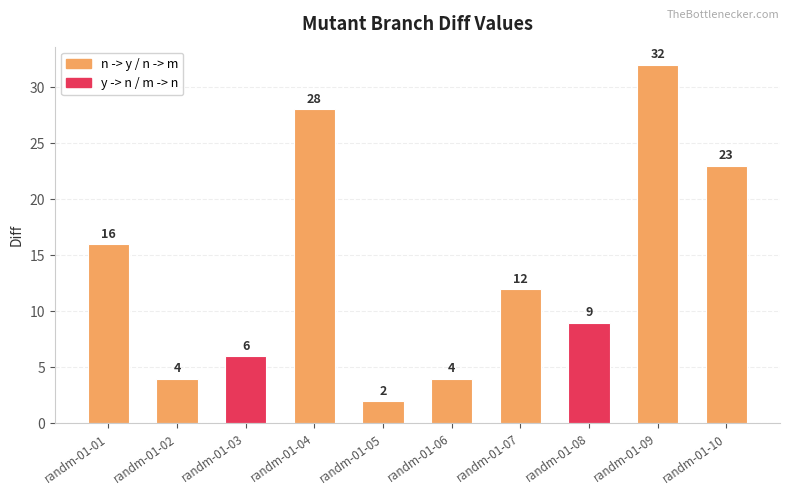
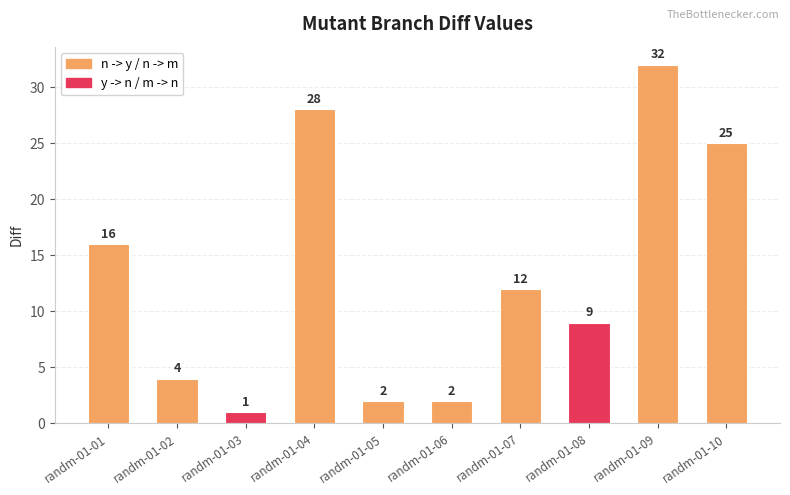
randm-01-03: 6 -> 1
randm-01-06: 4 -> 2
randm-01-10: 23 -> 25
